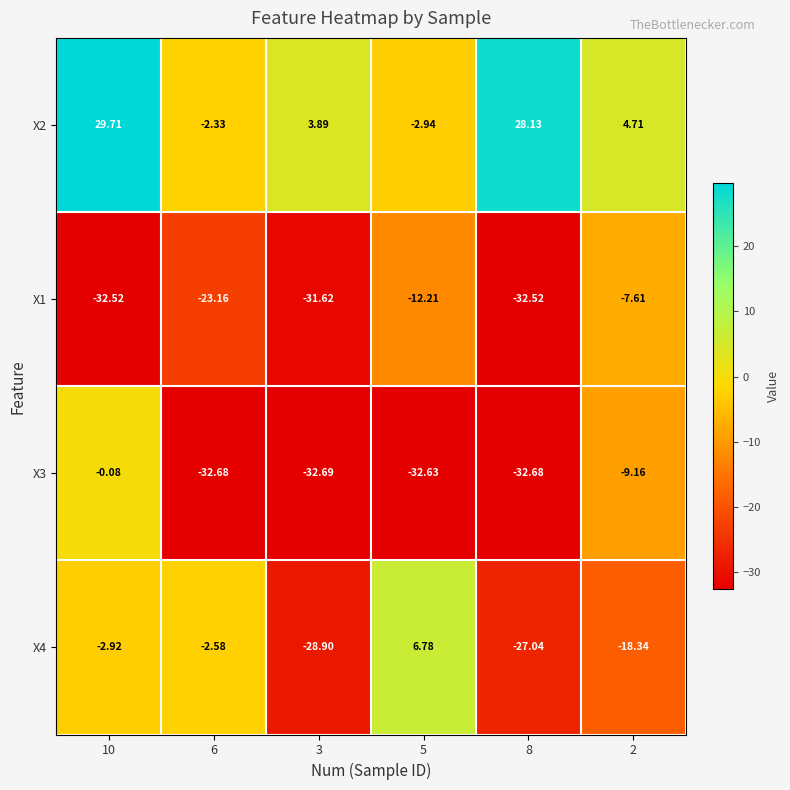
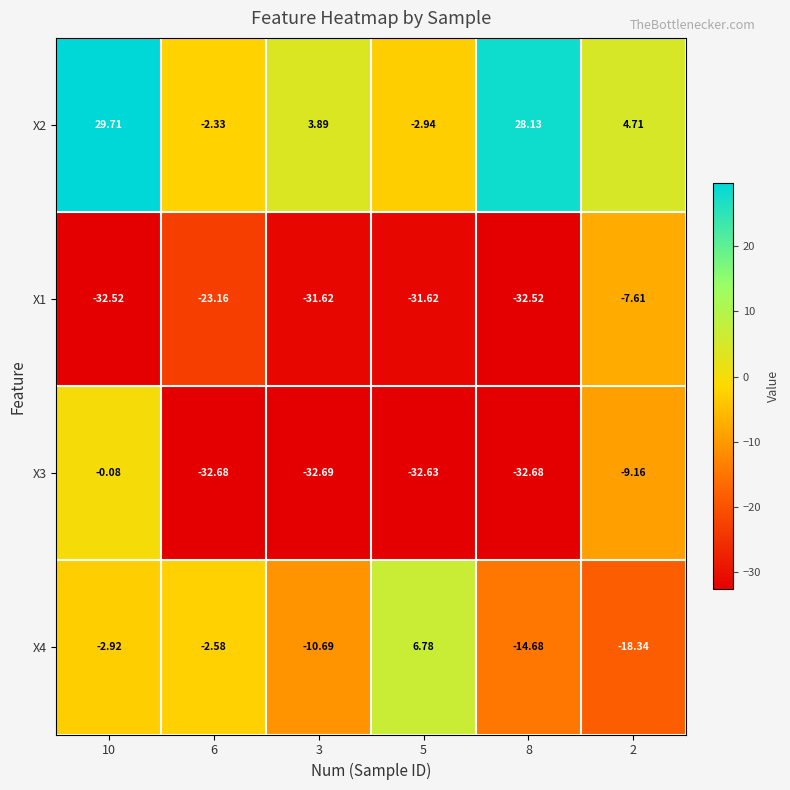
X1, 5: -12.21 -> -31.62
X4, 3: -28.90 -> -10.69
X4, 8: -27.04 -> -14.68
